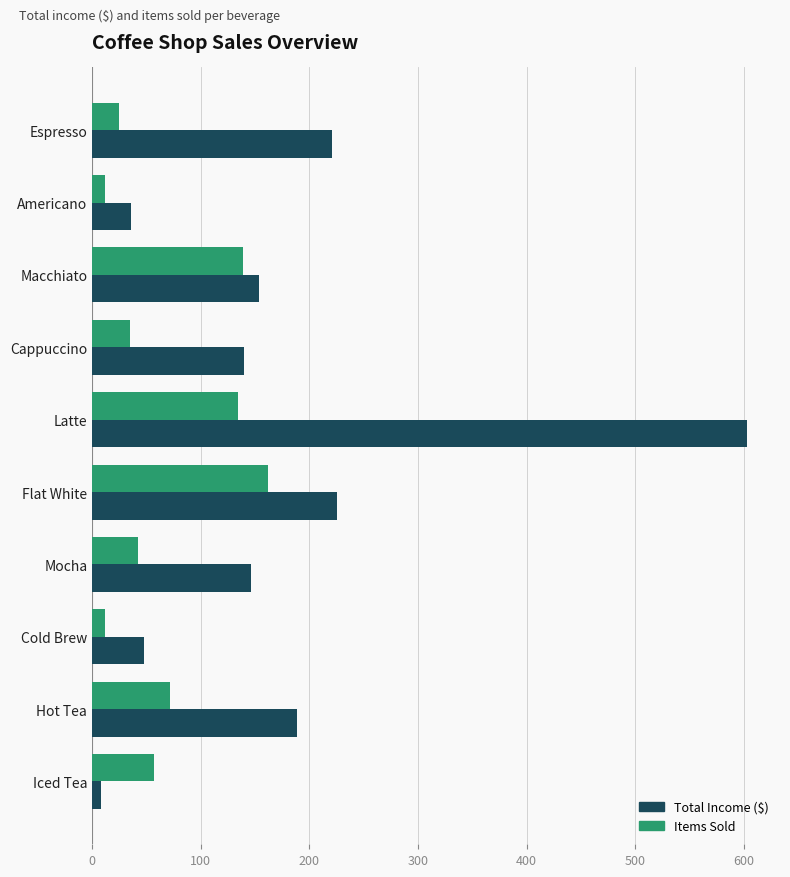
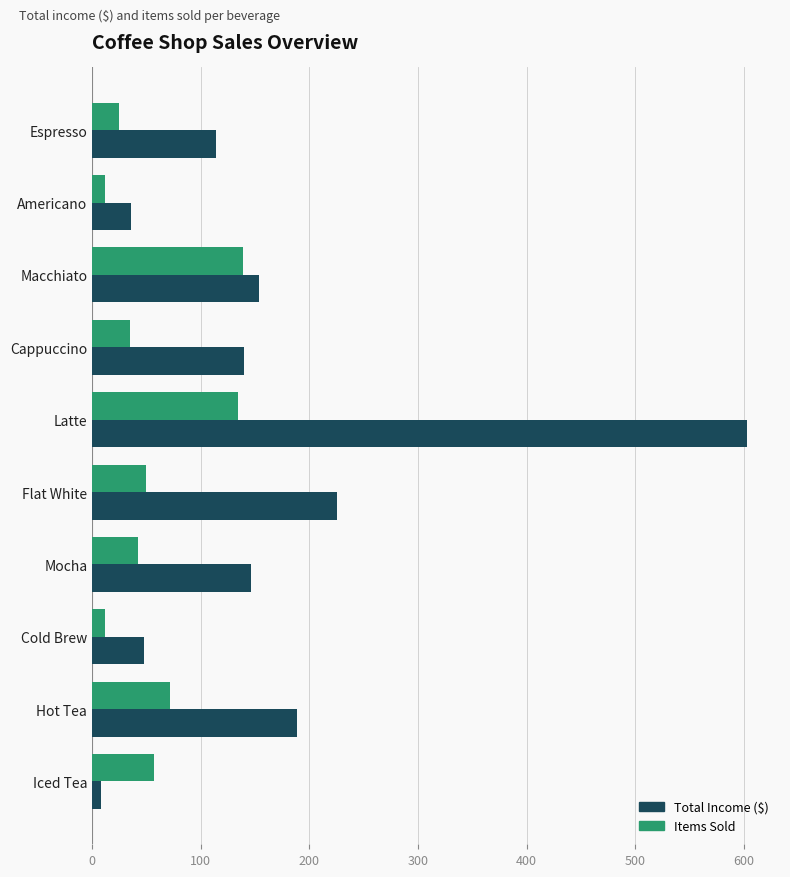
Total Income ($), Espresso: 221 -> 114
Items Sold, Flat White: 162 -> 50
